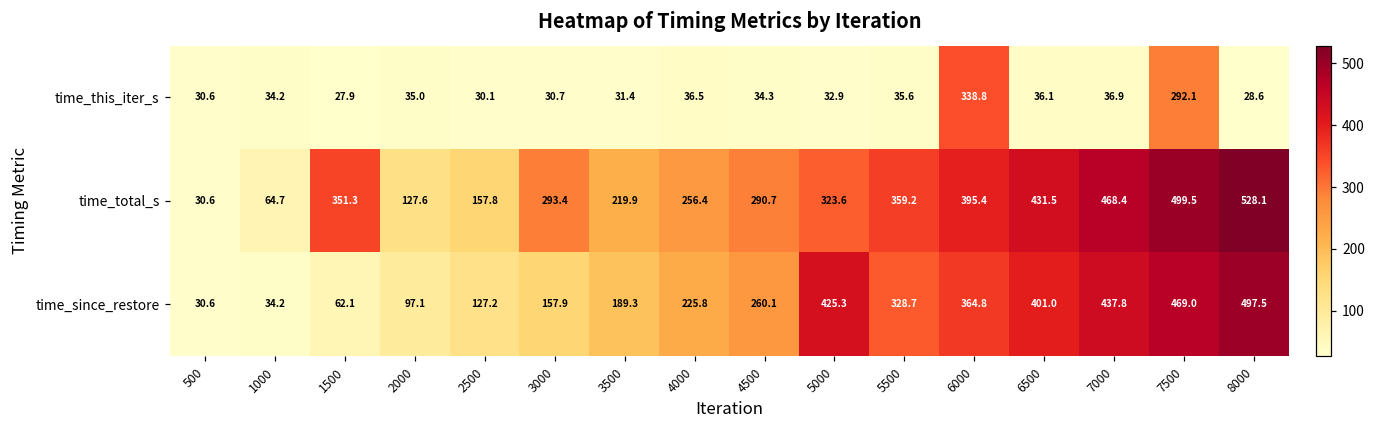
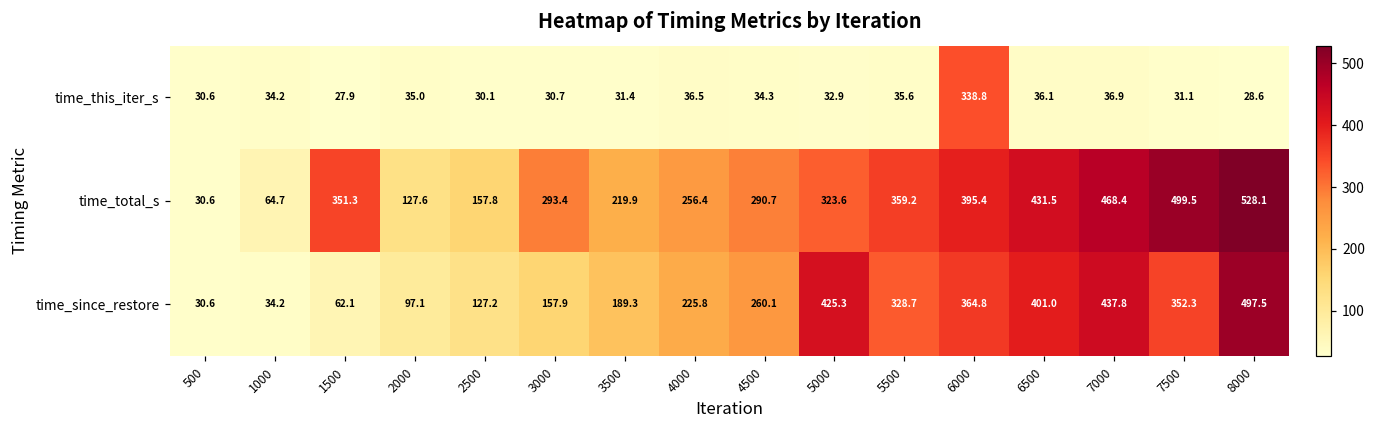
time_this_iter_s, 7500: 292.1 -> 31.1
time_since_restore, 7500: 469.0 -> 352.3
